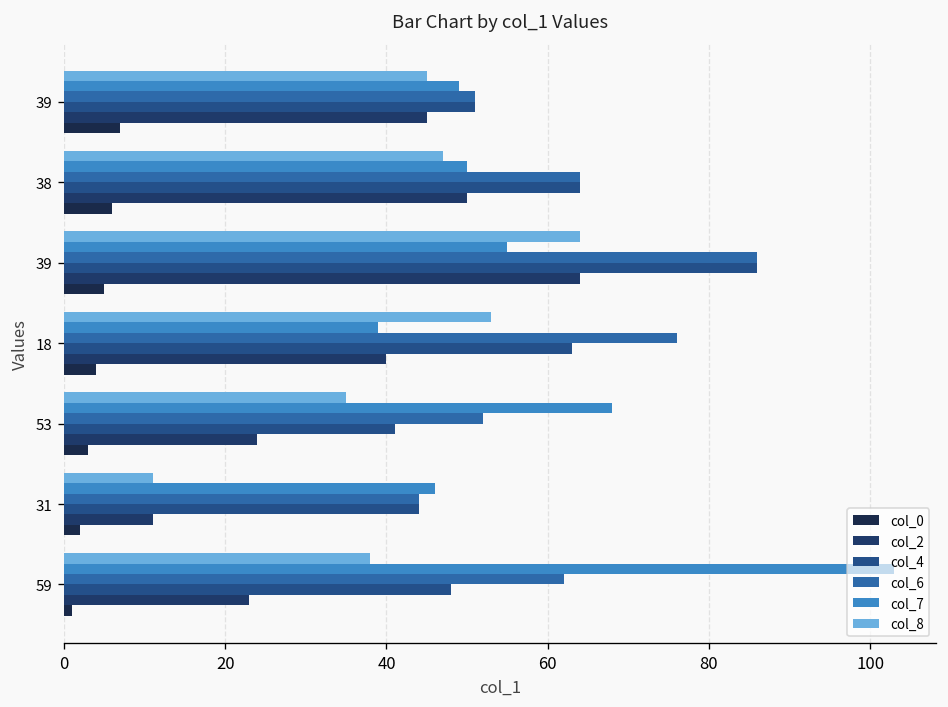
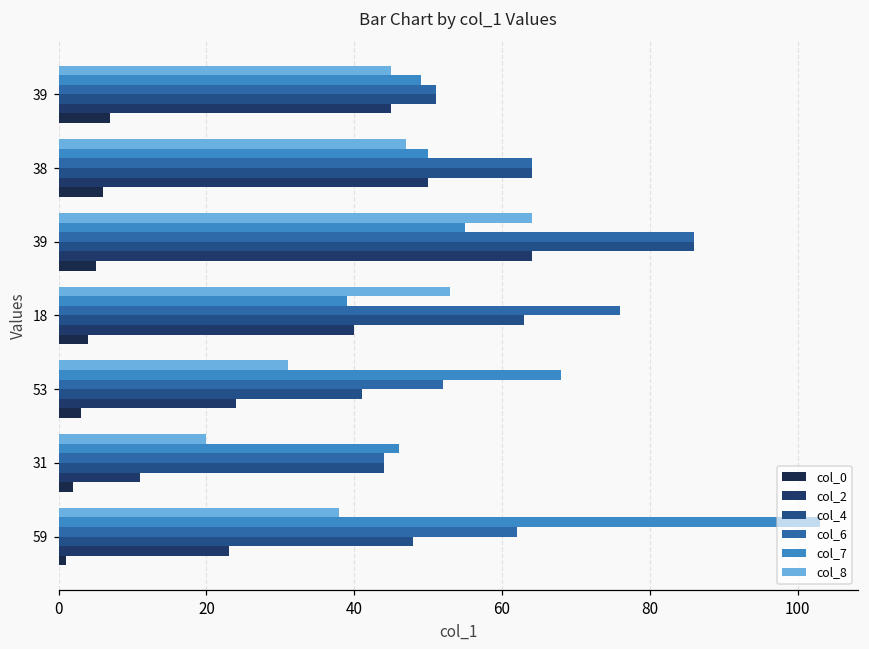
col_8, 53: 35 -> 31
col_8, 31: 11 -> 20
